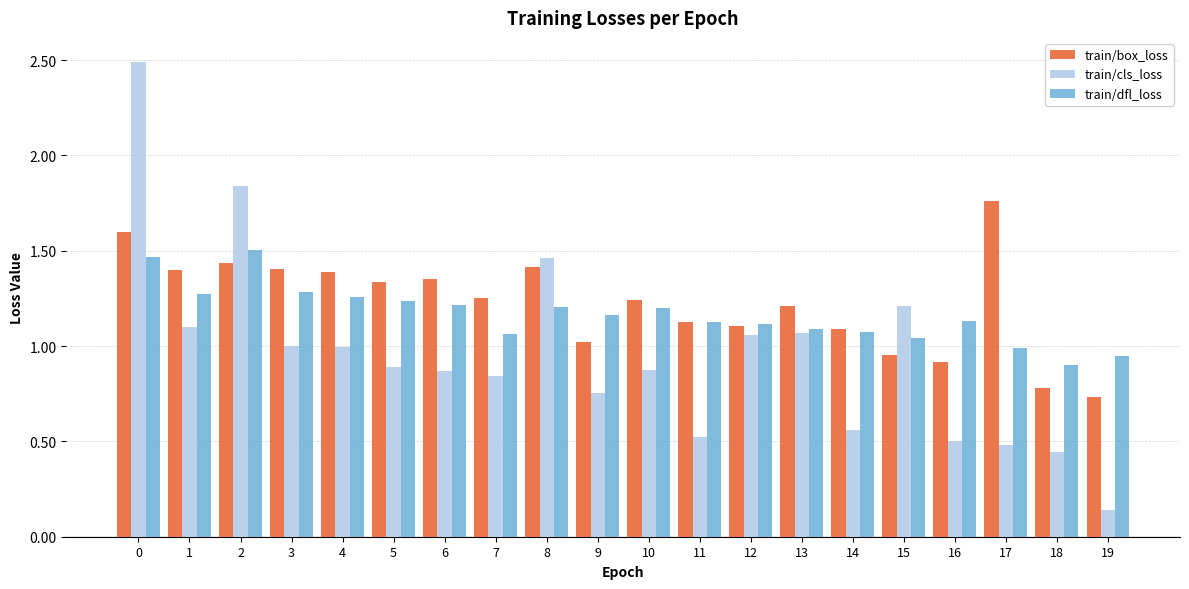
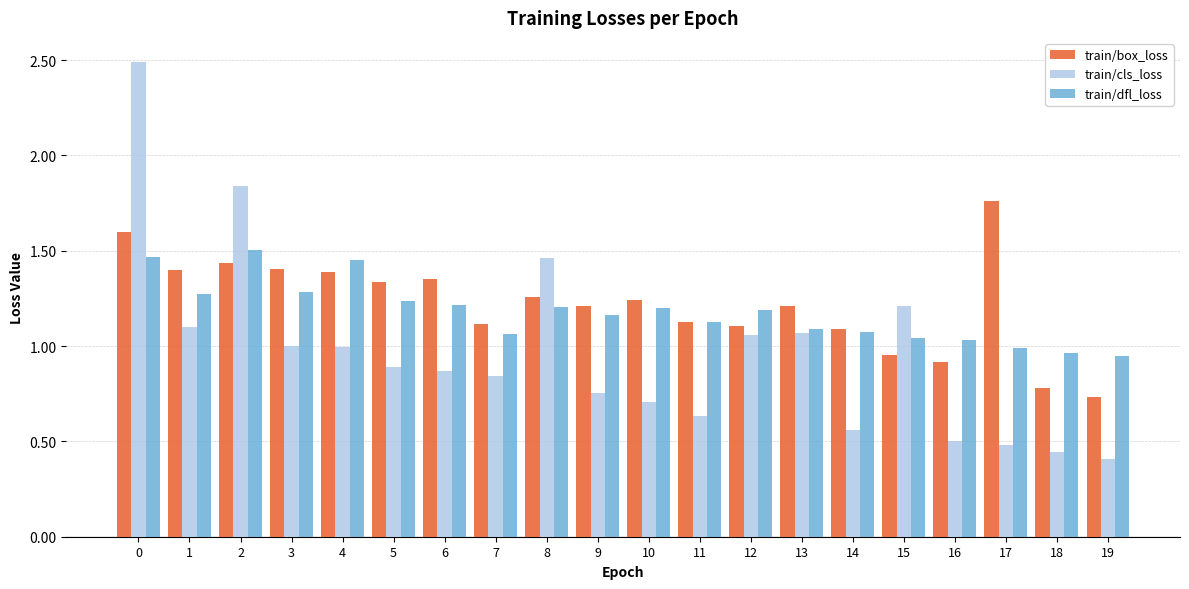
train/dfl_loss, 4: 1.26 -> 1.45
train/box_loss, 7: 1.25 -> 1.11
train/box_loss, 8: 1.41 -> 1.26
train/box_loss, 9: 1.02 -> 1.21
train/cls_loss, 10: 0.88 -> 0.71
train/cls_loss, 11: 0.52 -> 0.63
train/dfl_loss, 12: 1.12 -> 1.19
train/dfl_loss, 16: 1.13 -> 1.03
train/dfl_loss, 18: 0.90 -> 0.96
train/cls_loss, 19: 0.14 -> 0.41
